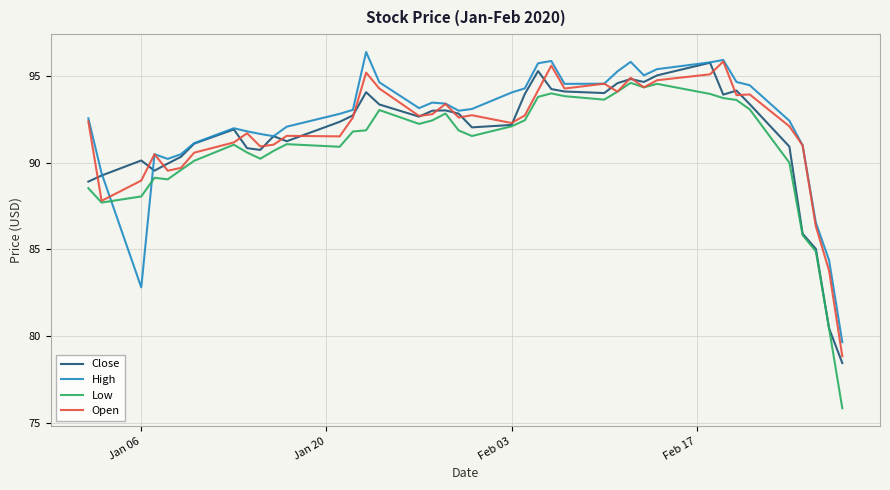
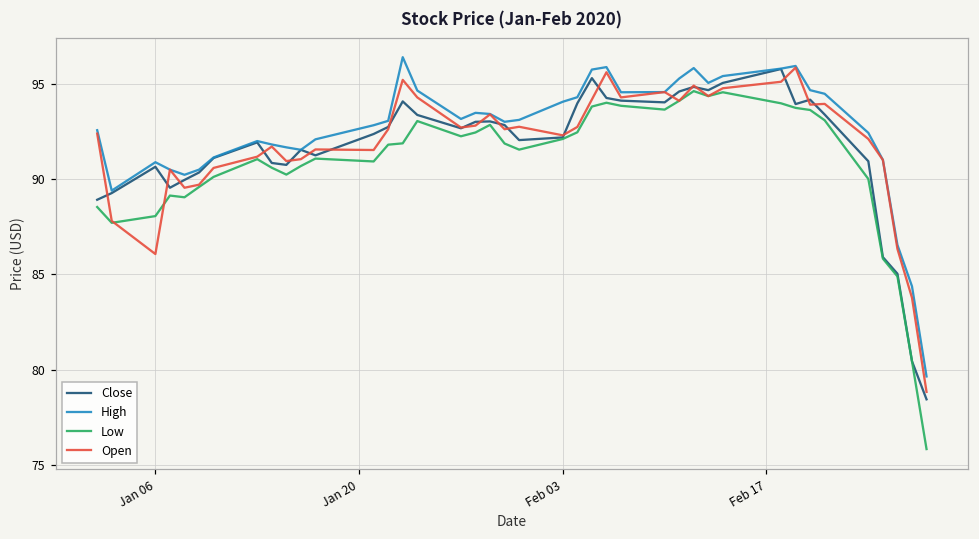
Close, Jan 06: 90.1 -> 90.6
High, Jan 06: 82.8 -> 90.9
Open, Jan 06: 89.0 -> 86.1
